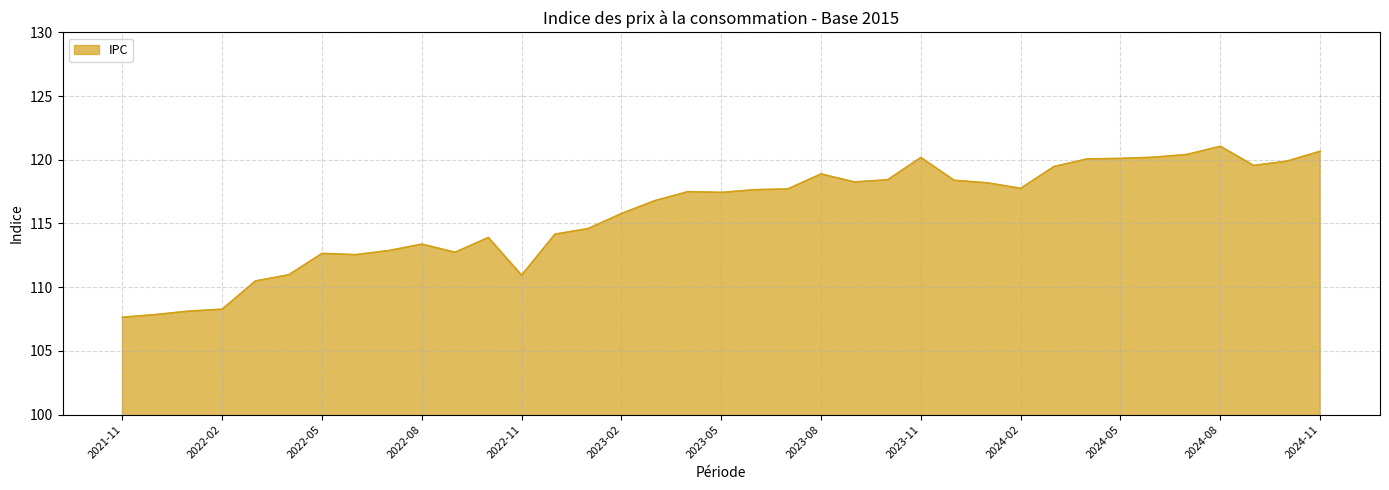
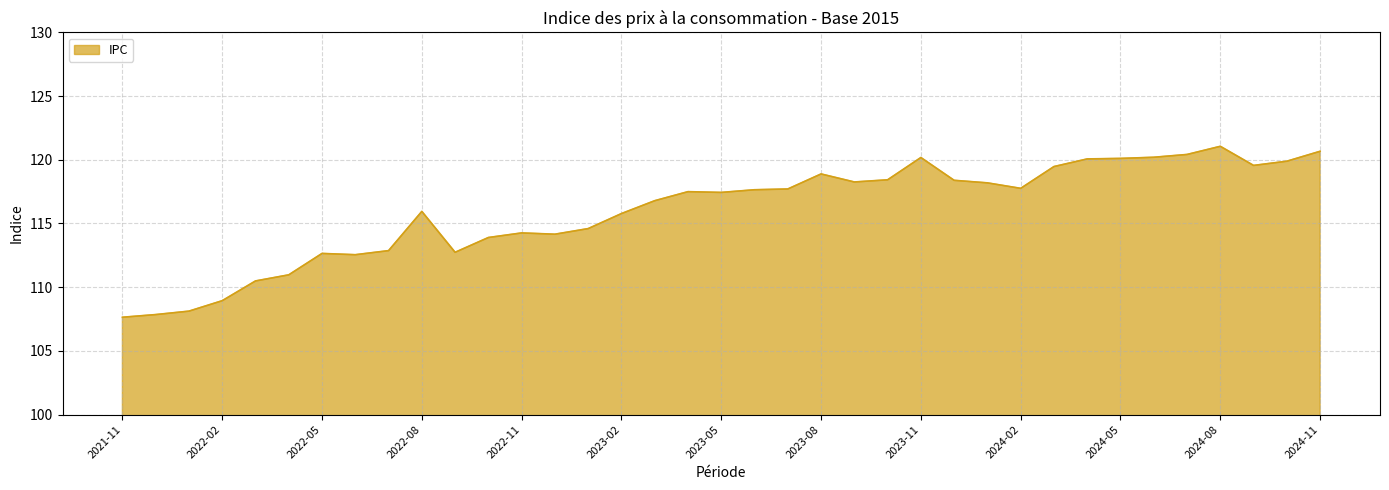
2022-02: 108.3 -> 108.9
2022-08: 113.4 -> 116.0
2022-11: 110.9 -> 114.3
